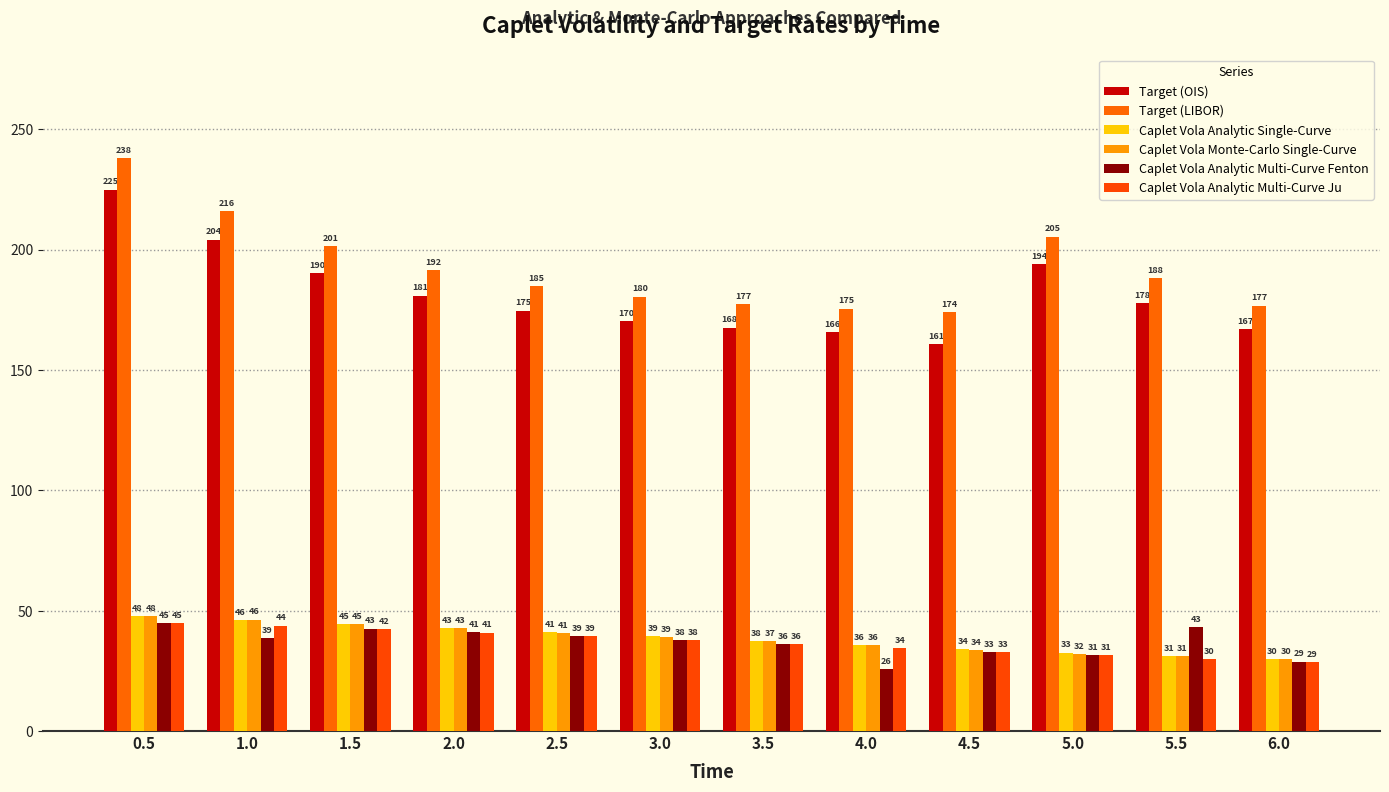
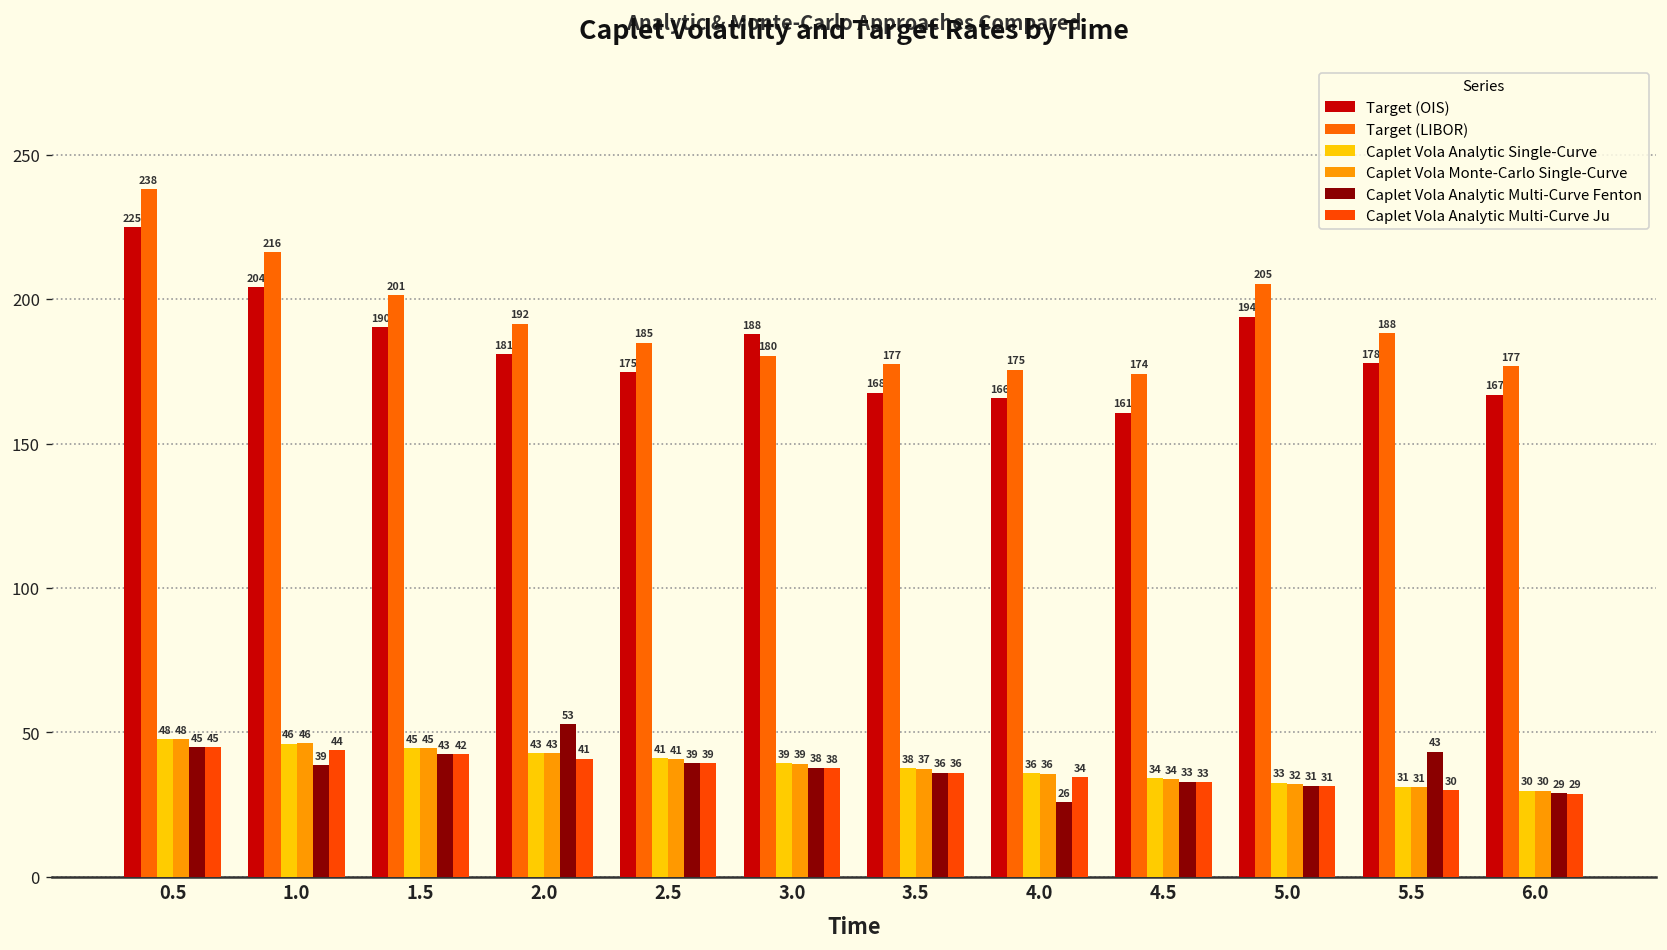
Caplet Vola Analytic Multi-Curve Fenton, 2.0: 41 -> 53
Target (OIS), 3.0: 170 -> 188
